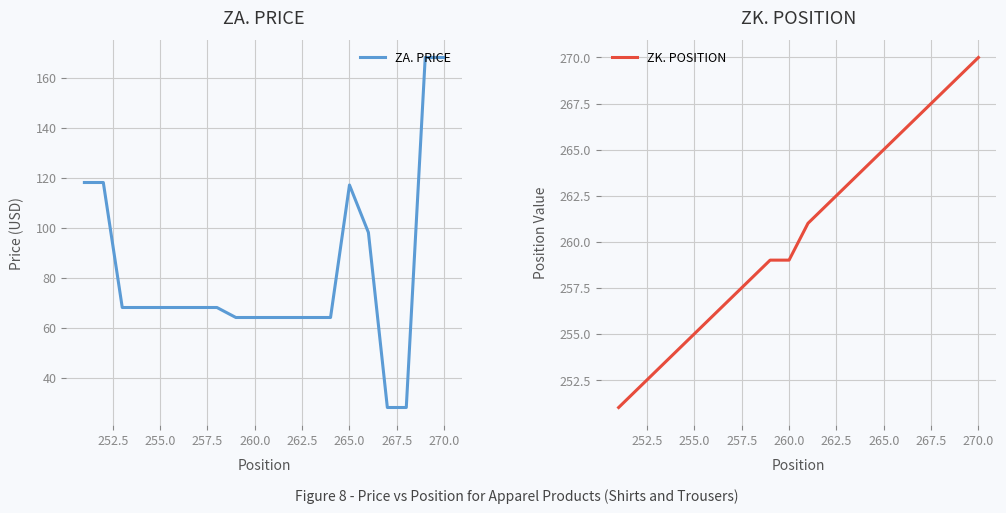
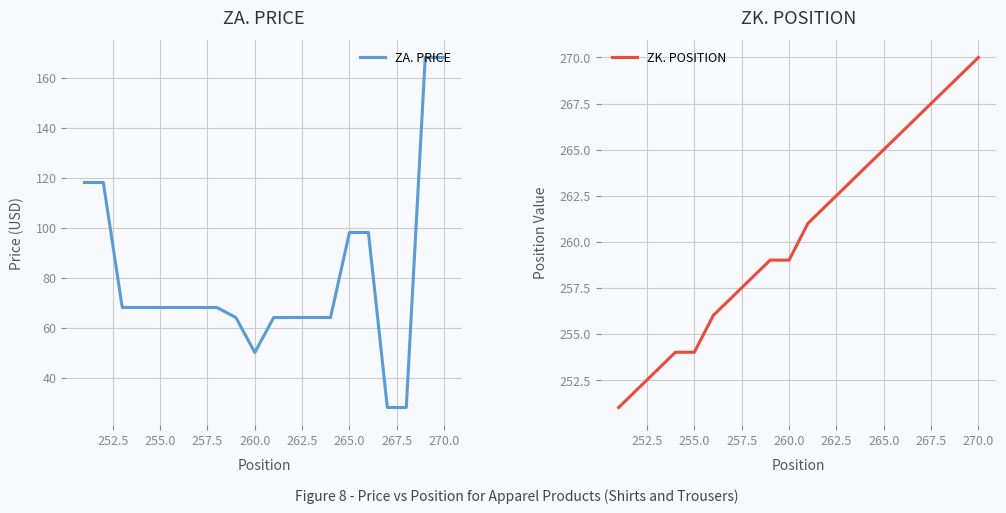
ZA. PRICE, 260.0: 64 -> 50
ZA. PRICE, 265.0: 117 -> 98
ZK. POSITION, 255.0: 255 -> 254
